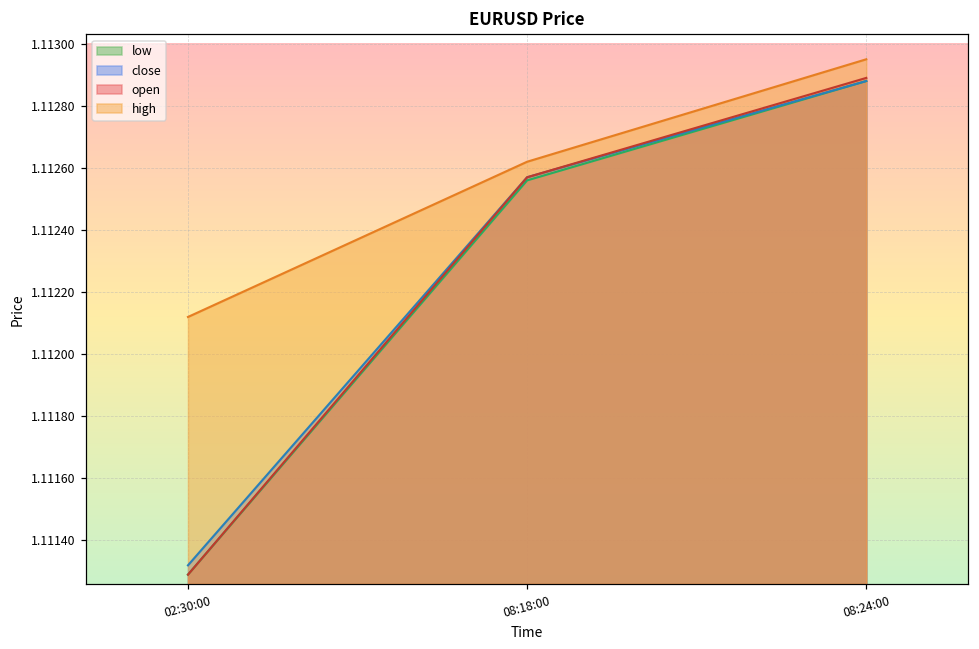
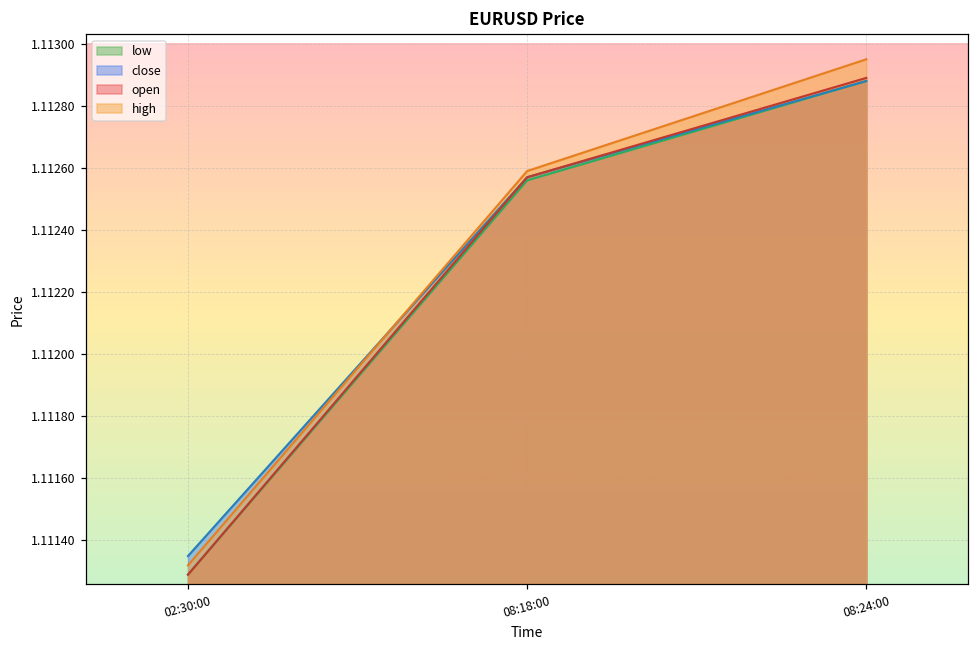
close, 02:30:00: 1.11132 -> 1.11135
high, 02:30:00: 1.11212 -> 1.11132
high, 08:18:00: 1.11262 -> 1.11259
